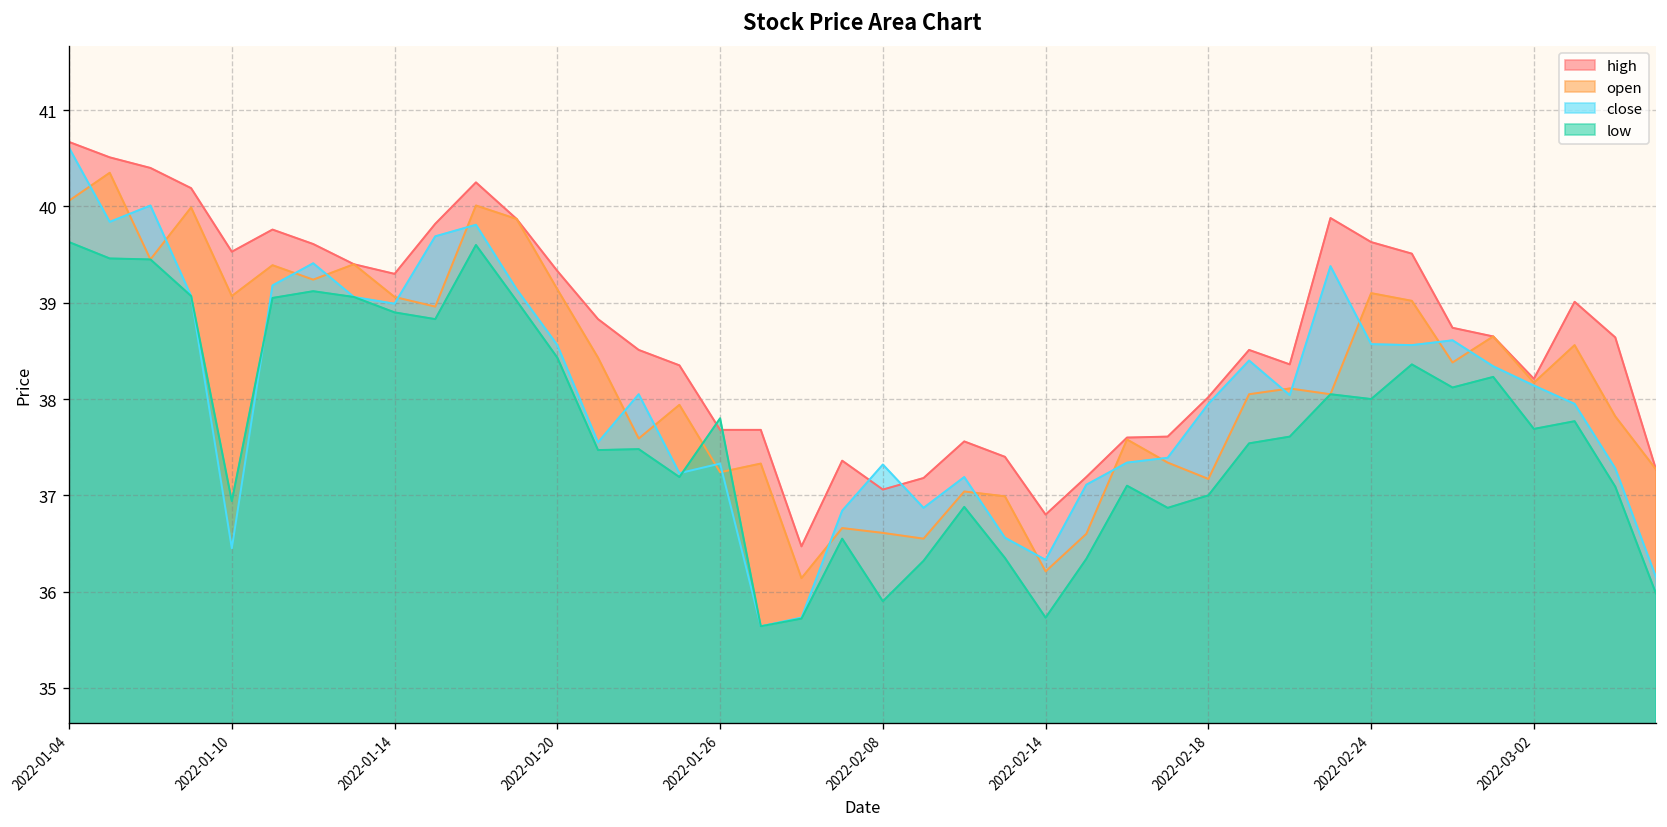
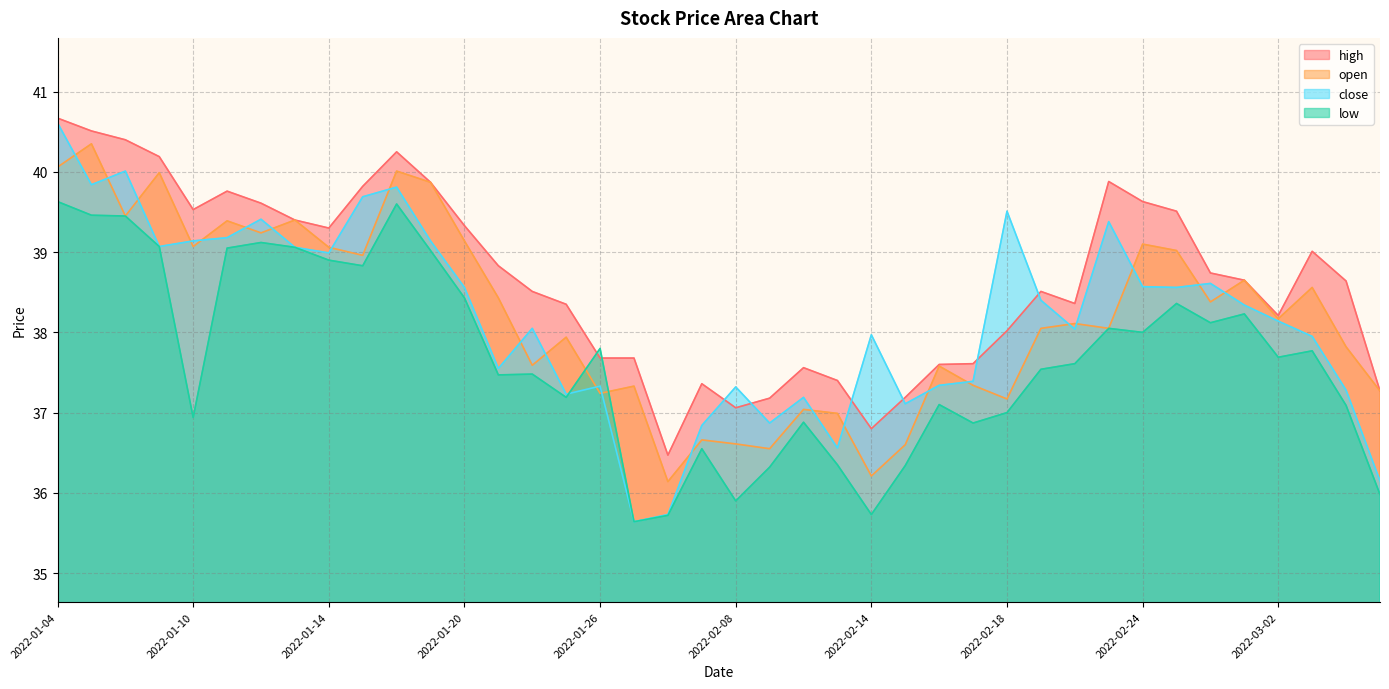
close, 2022-01-10: 36.5 -> 39.1
close, 2022-02-14: 36.3 -> 38.0
close, 2022-02-18: 38.0 -> 39.5
